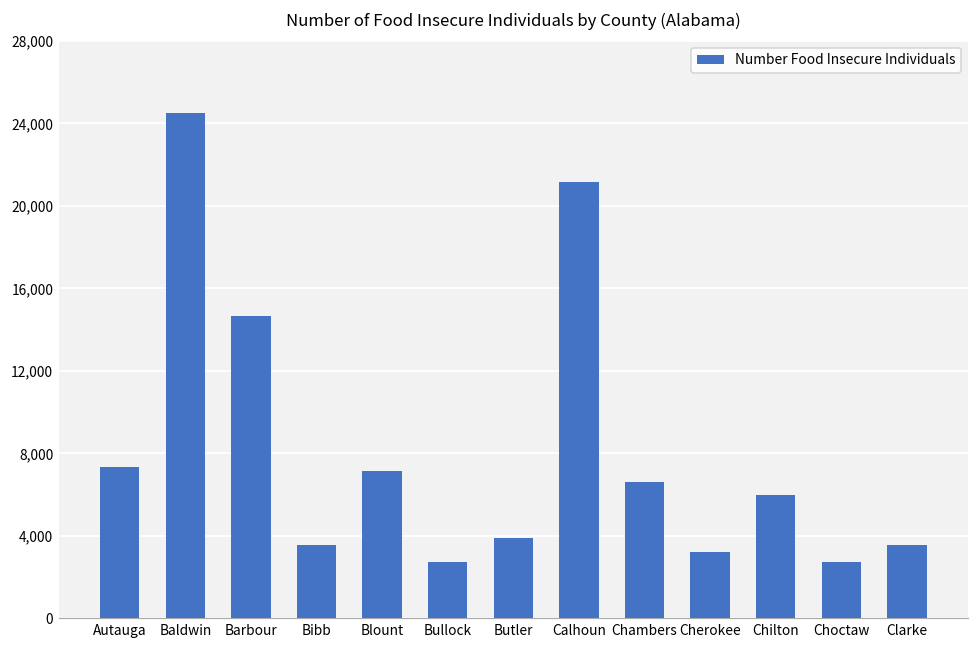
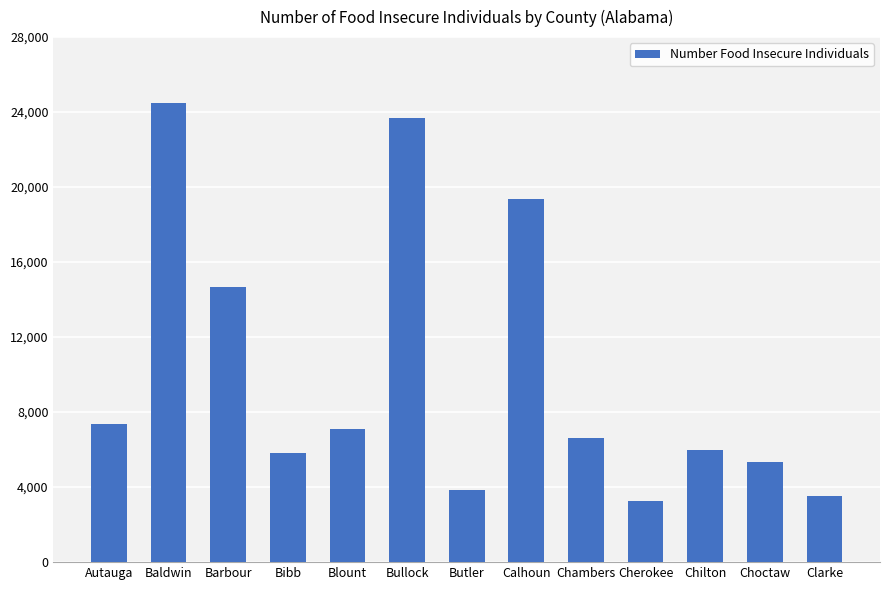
Bibb: 3,600 -> 5,800
Bullock: 2,700 -> 23,700
Calhoun: 21,200 -> 19,400
Choctaw: 2,700 -> 5,300
